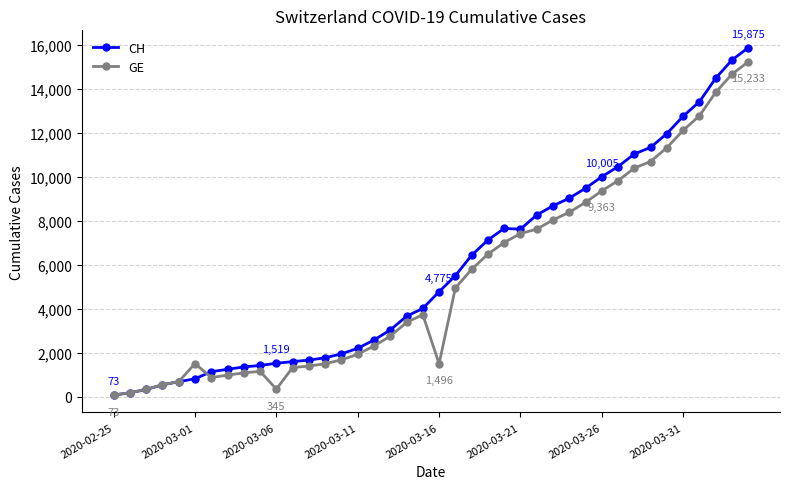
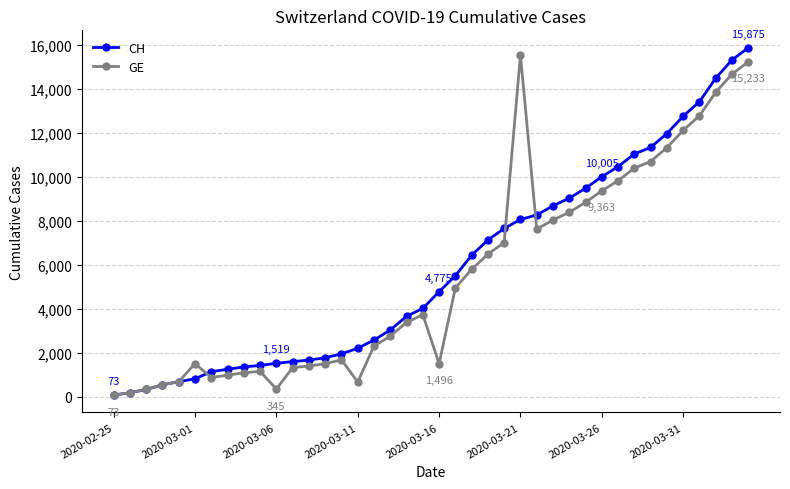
GE, 2020-03-11: 1,900 -> 700
CH, 2020-03-21: 7,600 -> 8,100
GE, 2020-03-21: 7,400 -> 15,500
